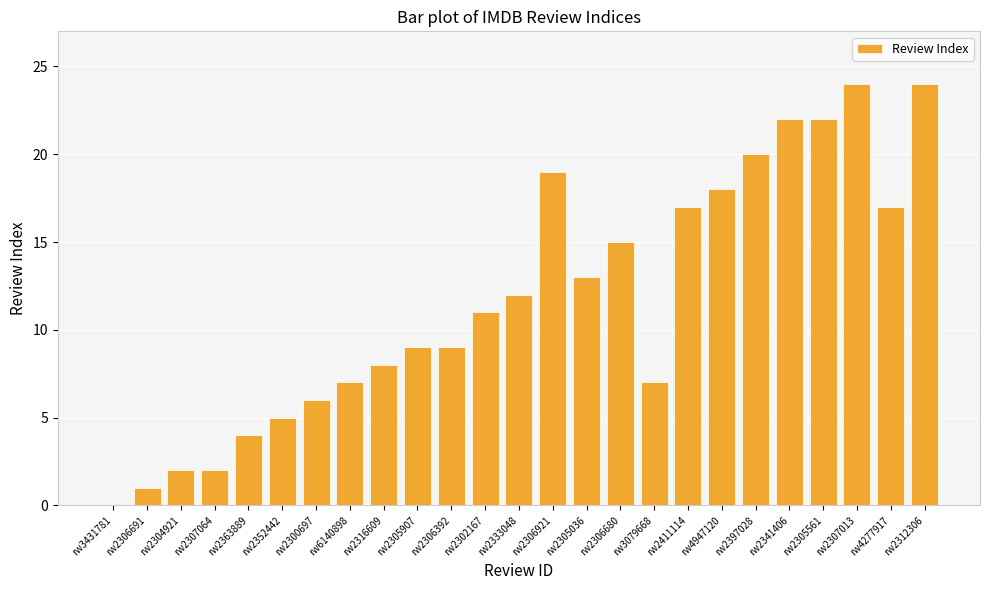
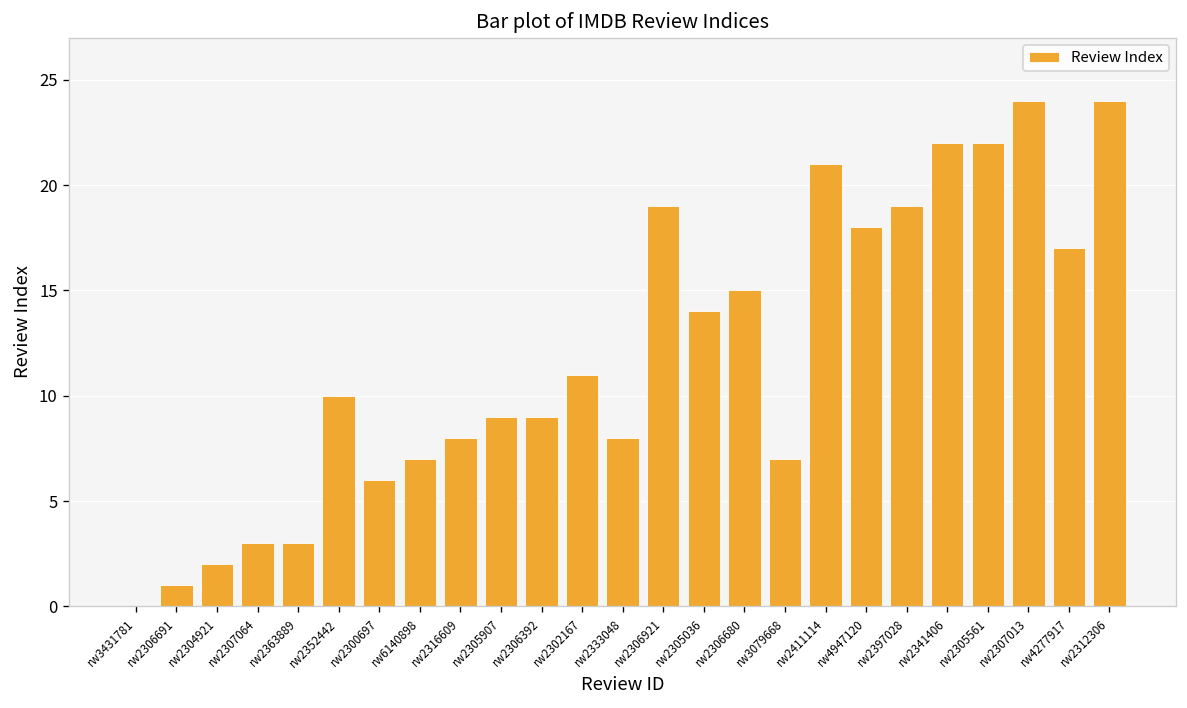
rw2307064: 2 -> 3
rw2363889: 4 -> 3
rw2352442: 5 -> 10
rw2333048: 12 -> 8
rw2305036: 13 -> 14
rw2411114: 17 -> 21
rw2397028: 20 -> 19
